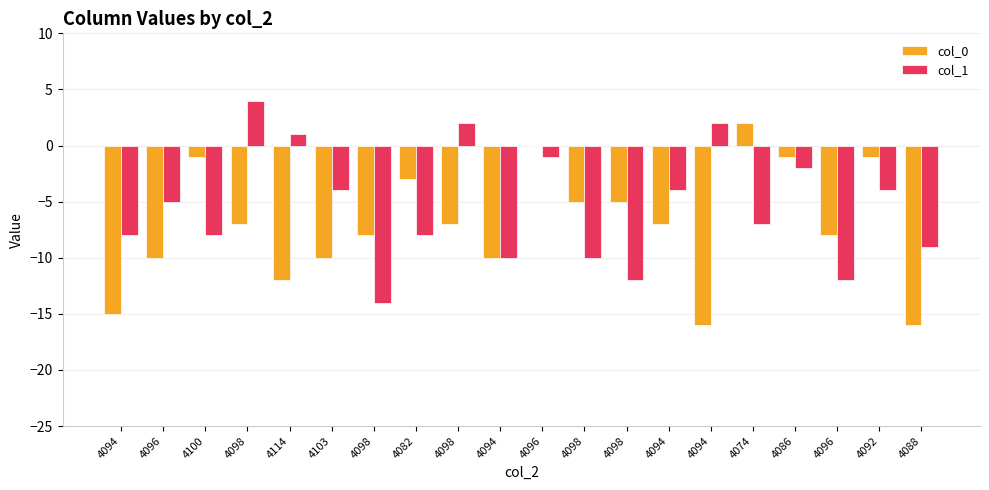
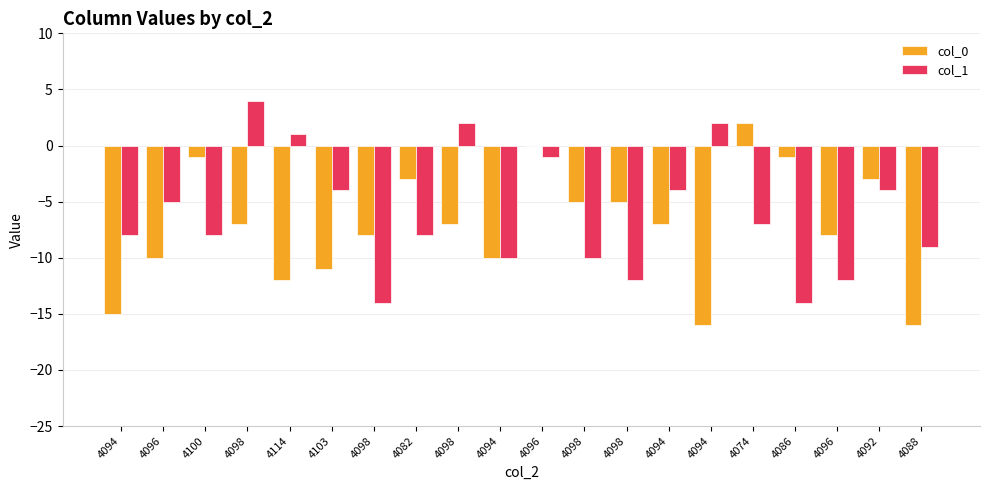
col_0, 4103: -10 -> -11
col_1, 4086: -2 -> -14
col_0, 4092: -1 -> -3
